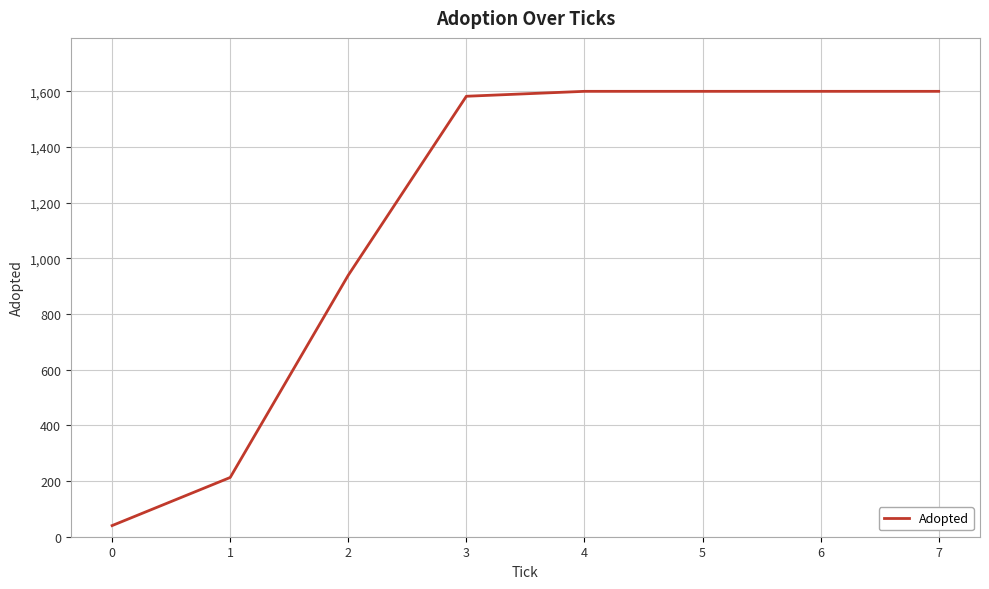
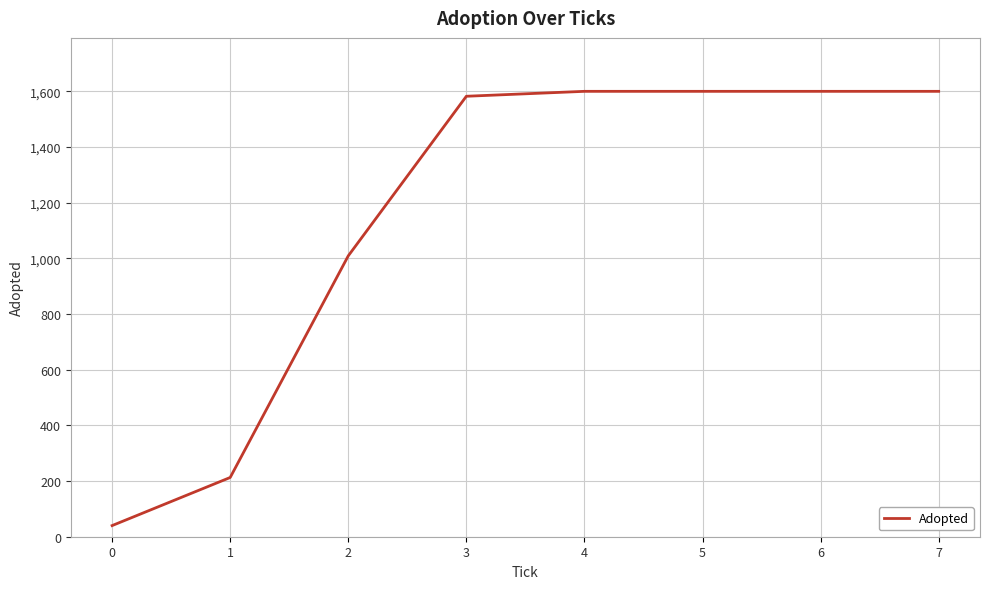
2: 940 -> 1,010
